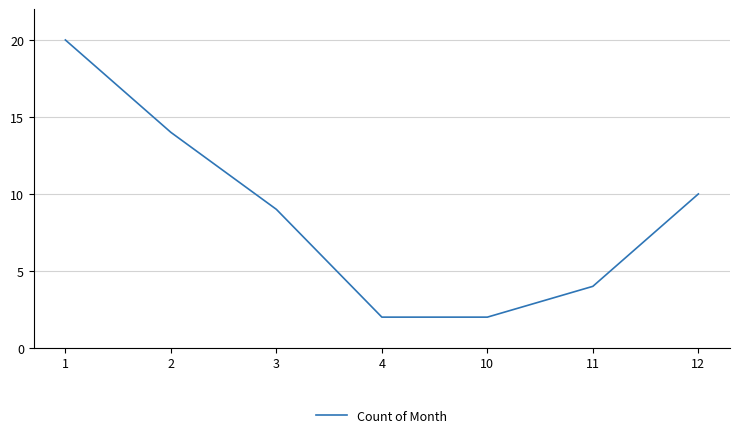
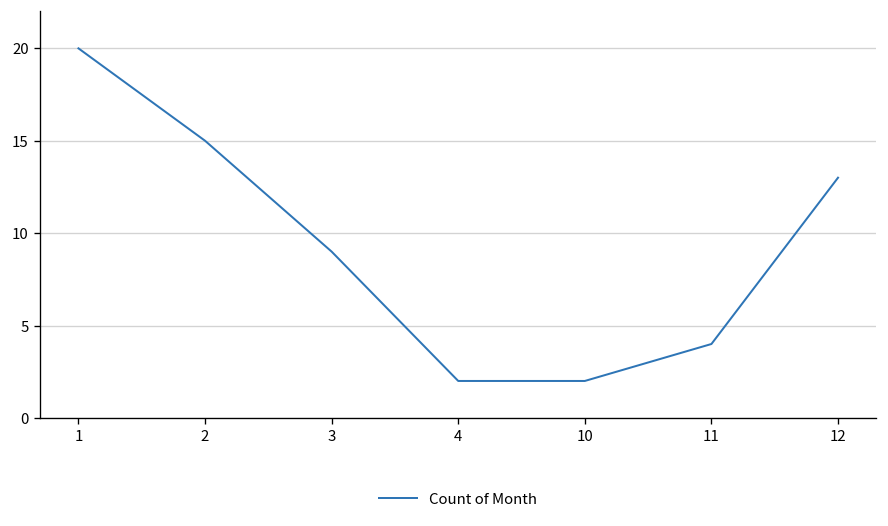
2: 14 -> 15
12: 10 -> 13
